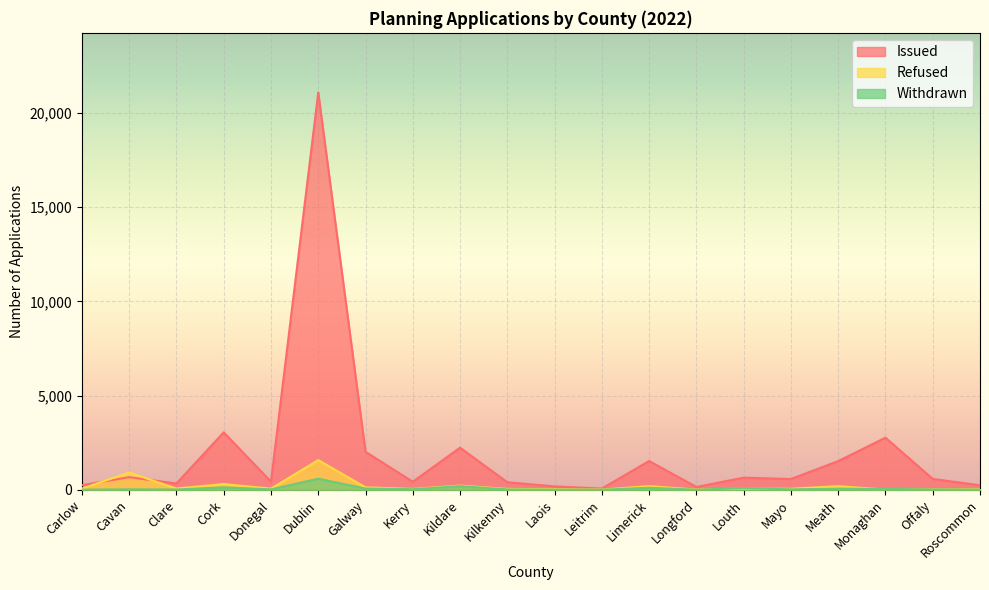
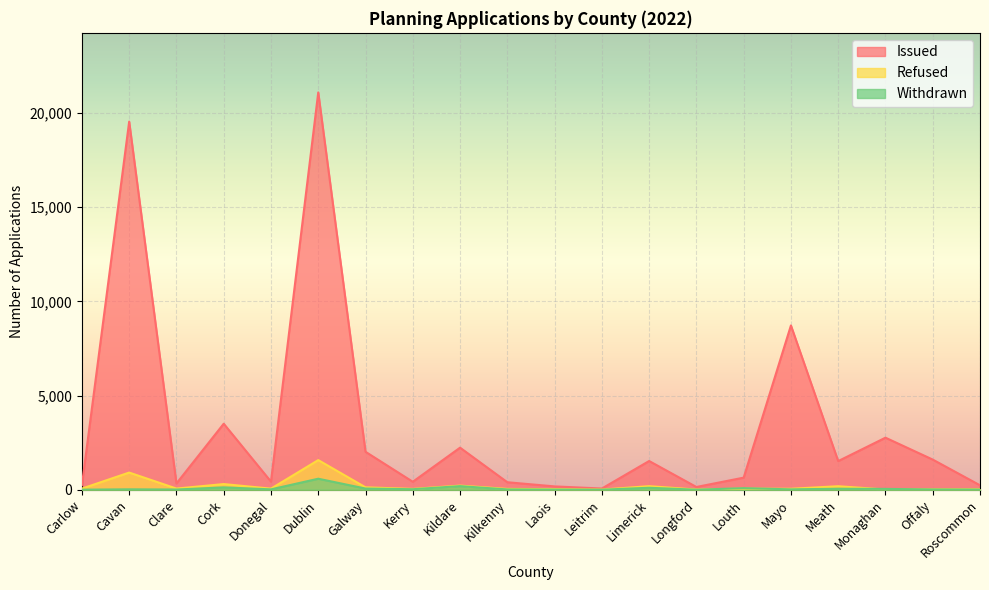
Issued, Cavan: 700 -> 19,500
Issued, Cork: 3,000 -> 3,500
Issued, Mayo: 600 -> 8,700
Issued, Offaly: 600 -> 1,600
